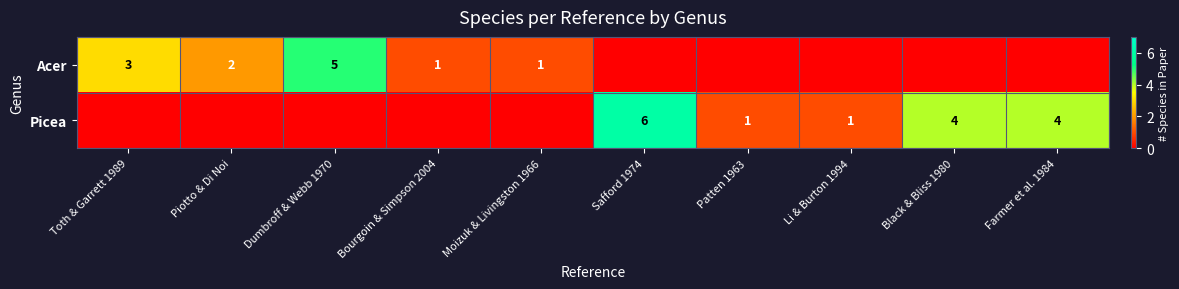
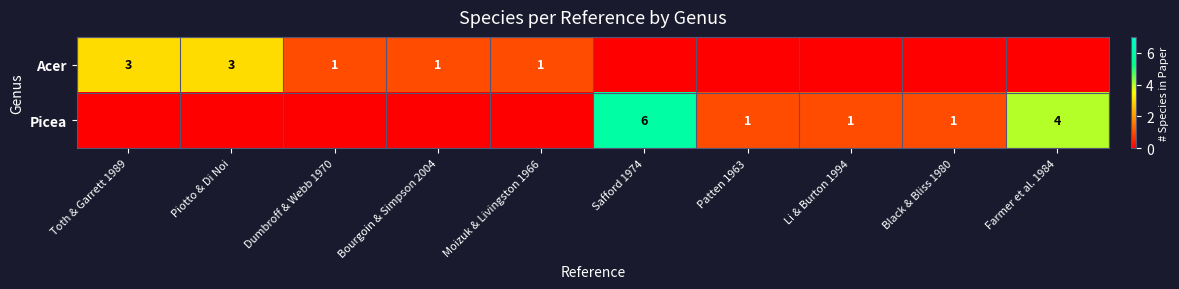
Acer, Piotto & Di Noi: 2 -> 3
Acer, Dumbroff & Webb 1970: 5 -> 1
Picea, Black & Bliss 1980: 4 -> 1
